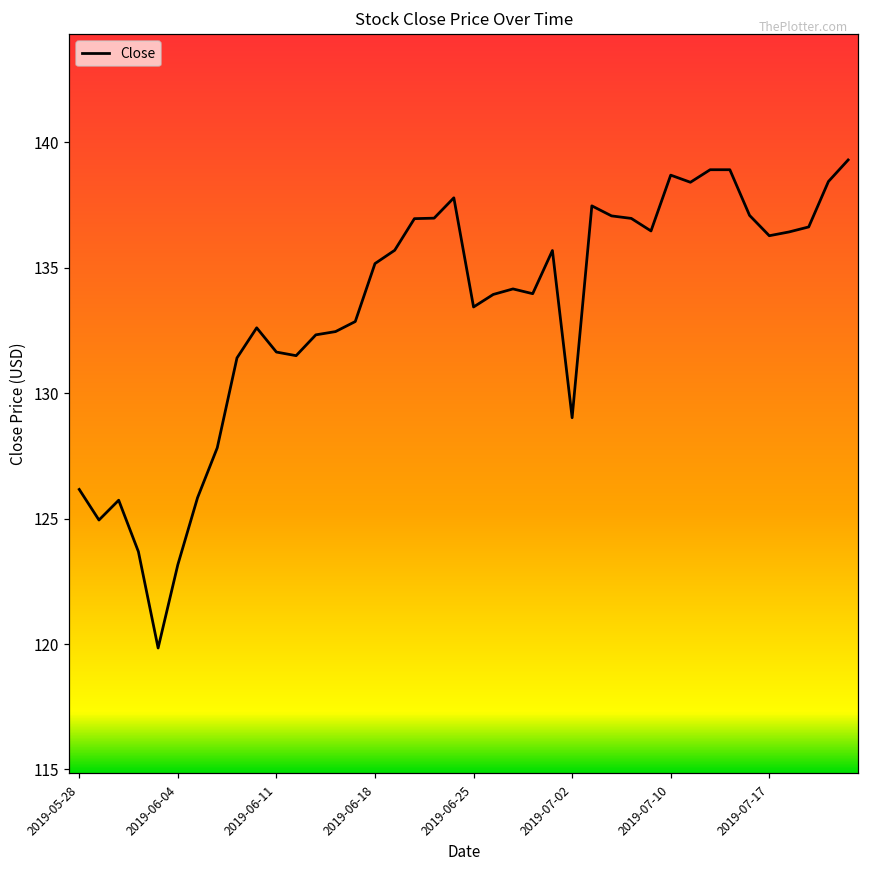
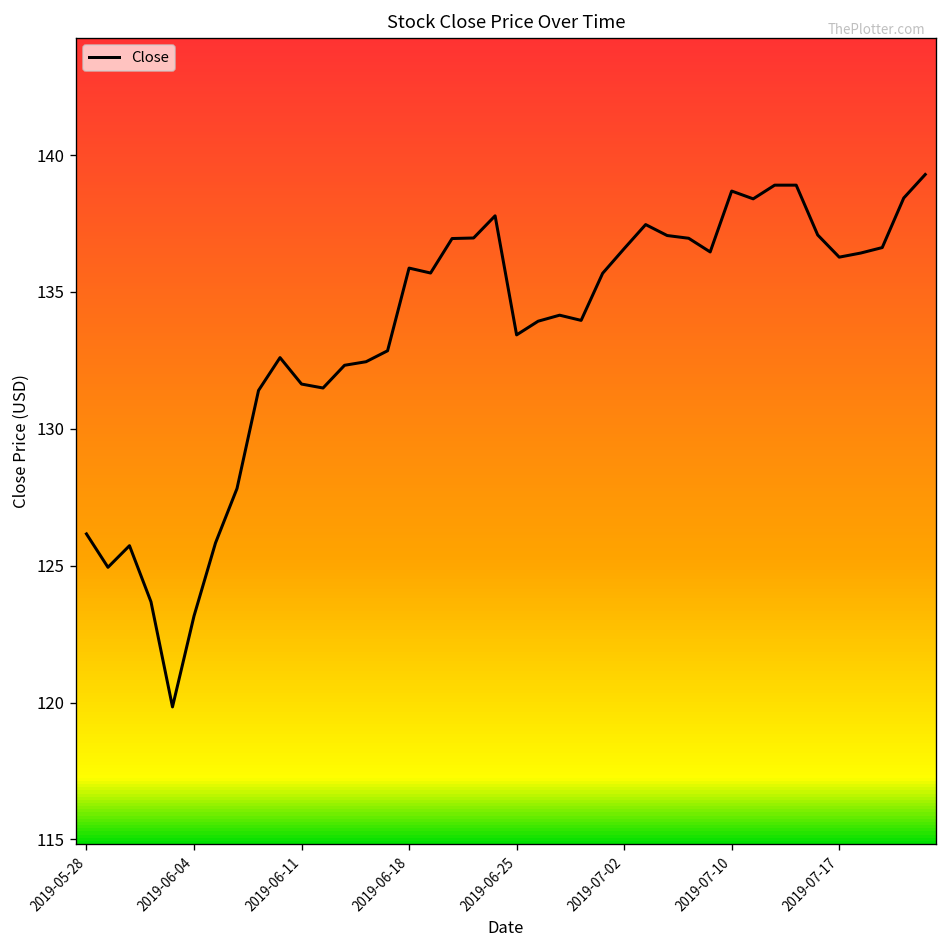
2019-06-18: 135.2 -> 135.9
2019-07-02: 129.0 -> 136.6
